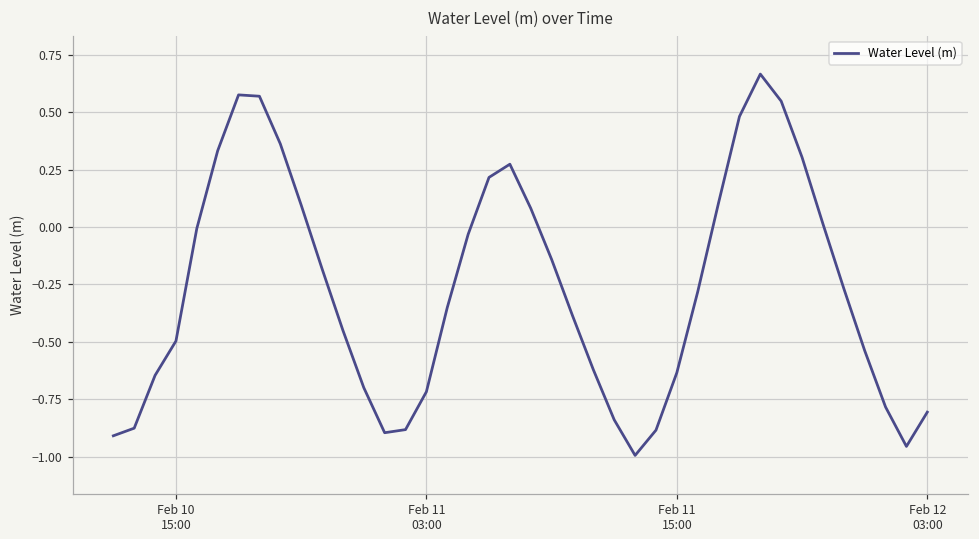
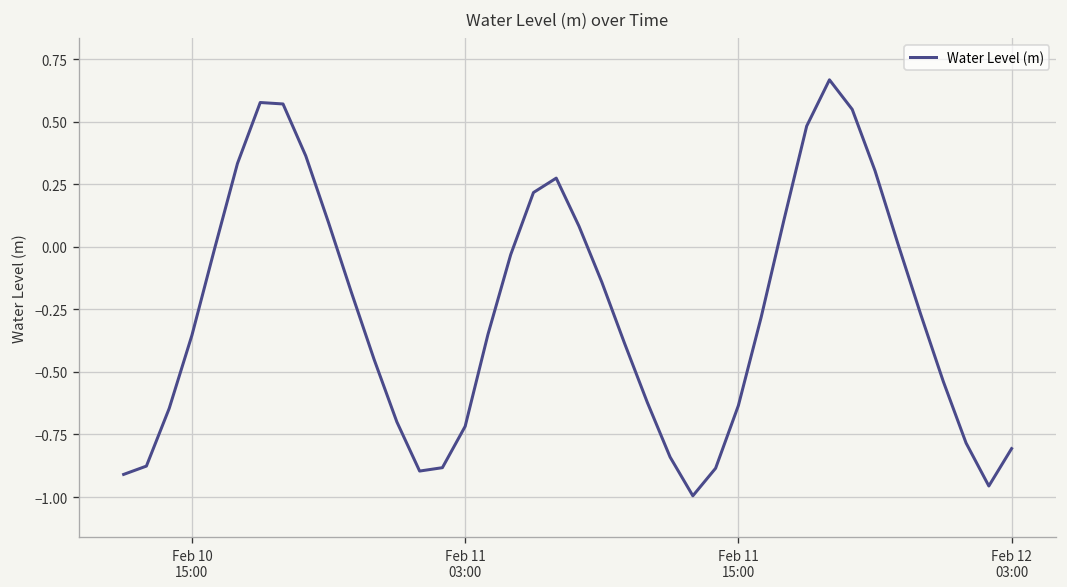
Feb 10 15:00: -0.50 -> -0.35
